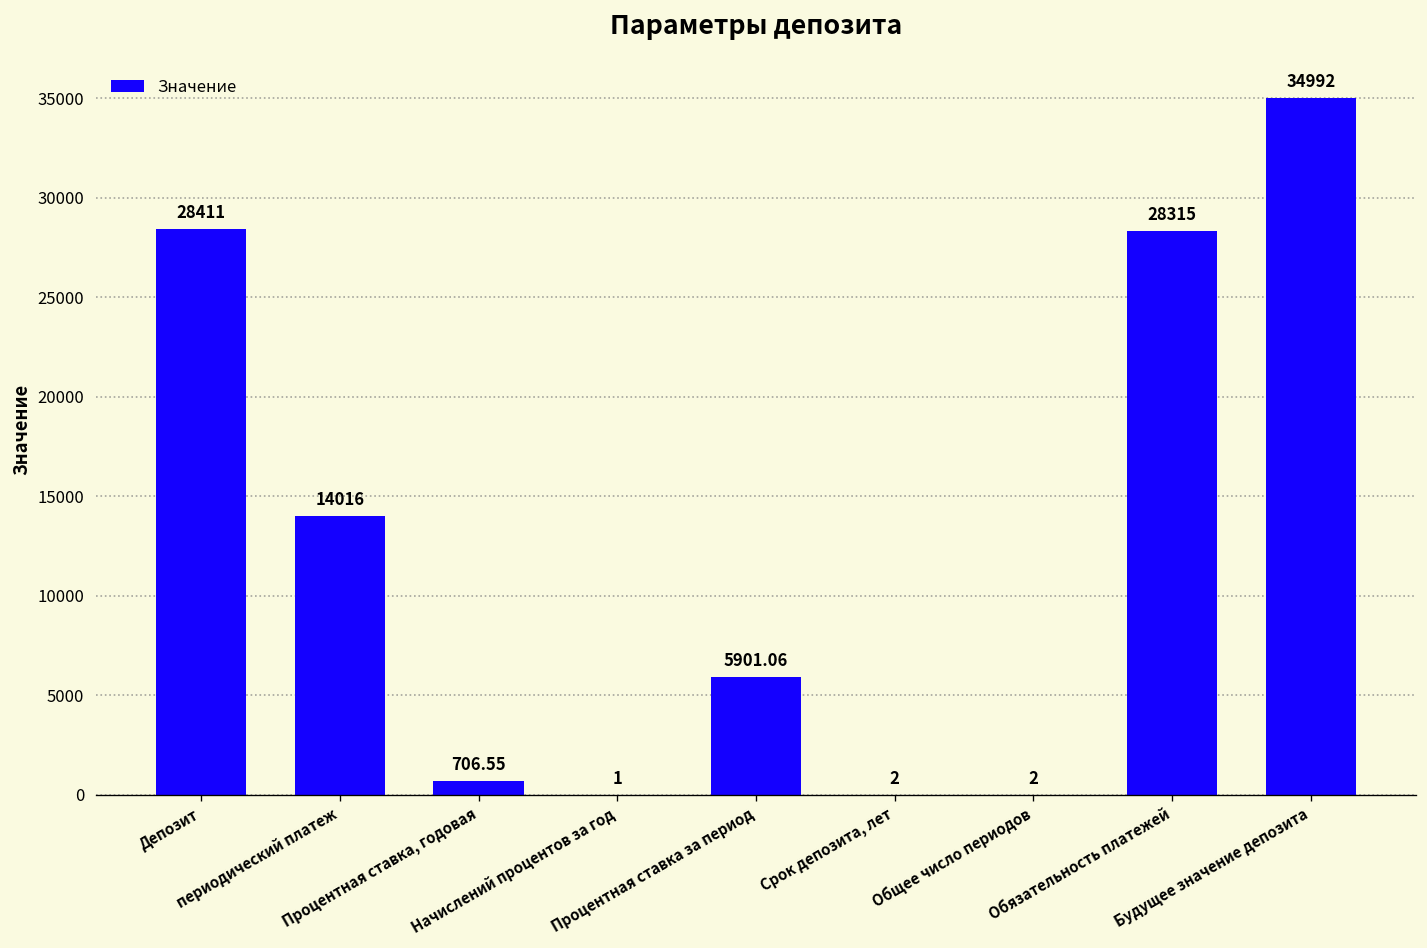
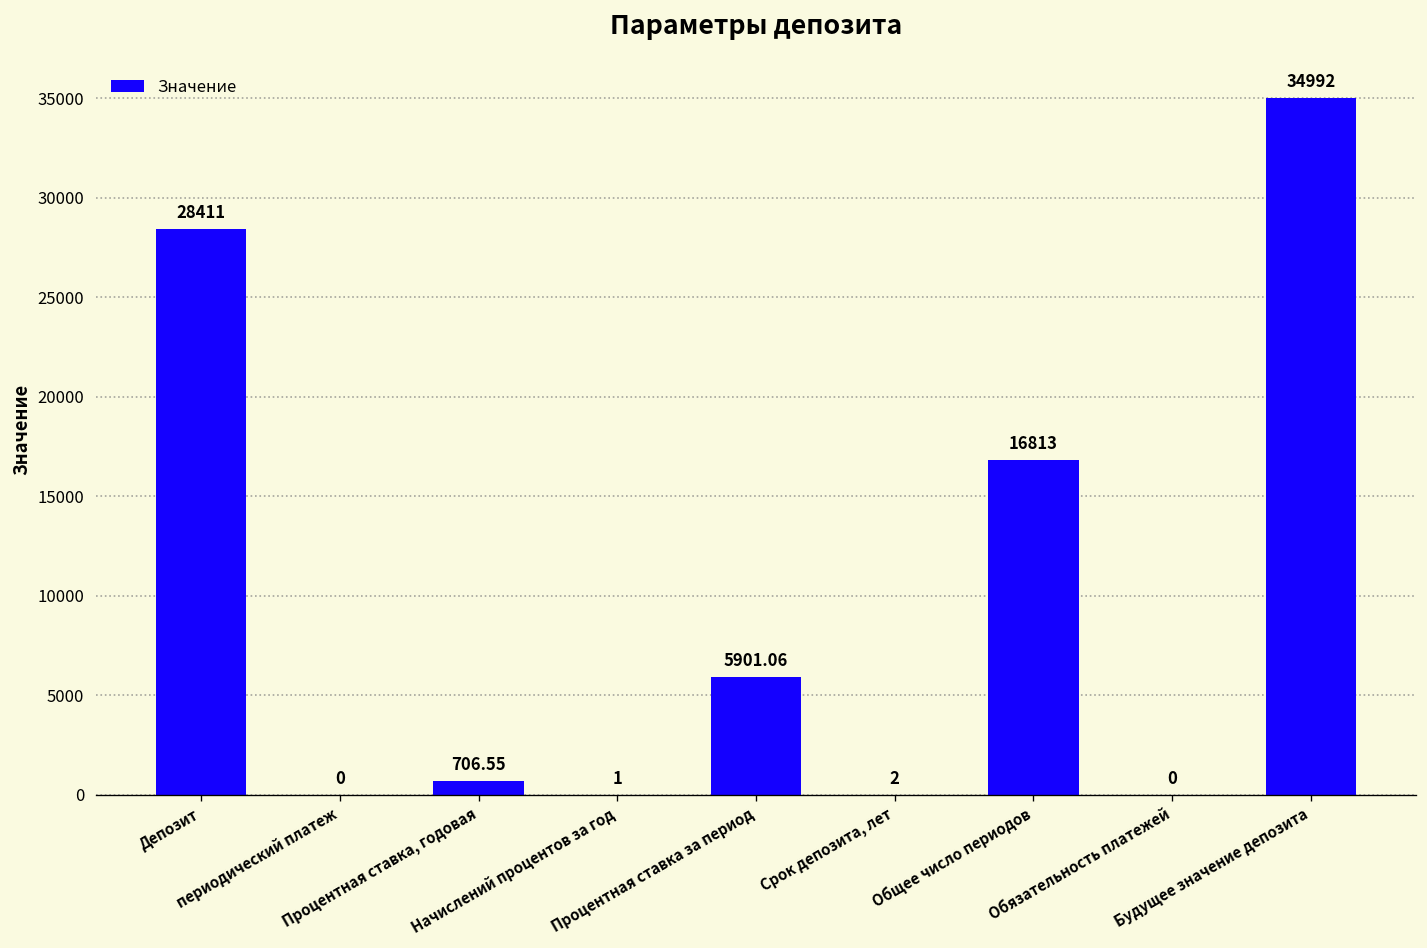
периодический платеж: 14016 -> 0
Общее число периодов: 2 -> 16813
Обязательность платежей: 28315 -> 0
